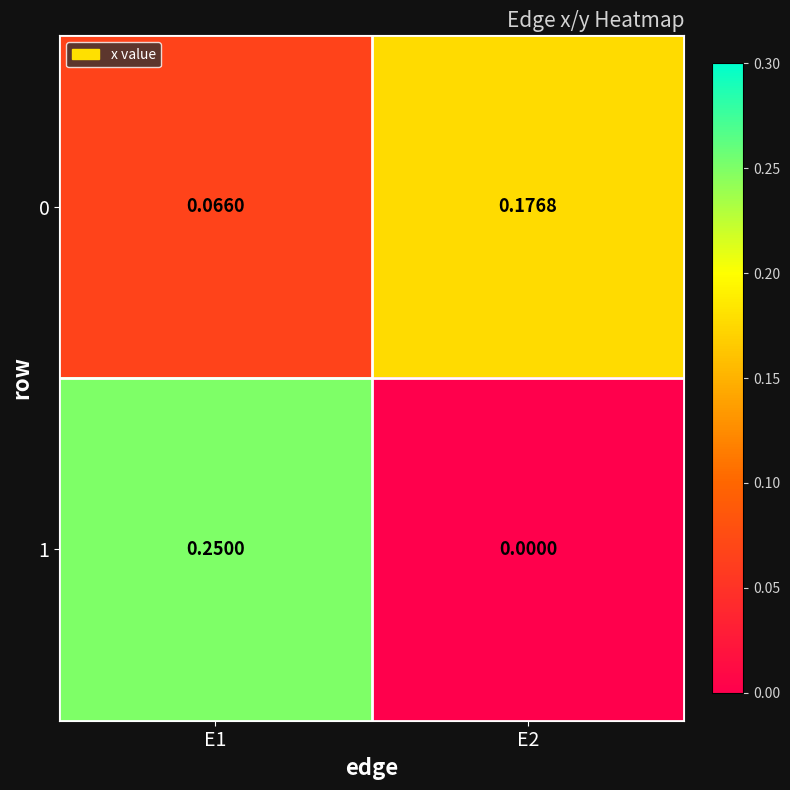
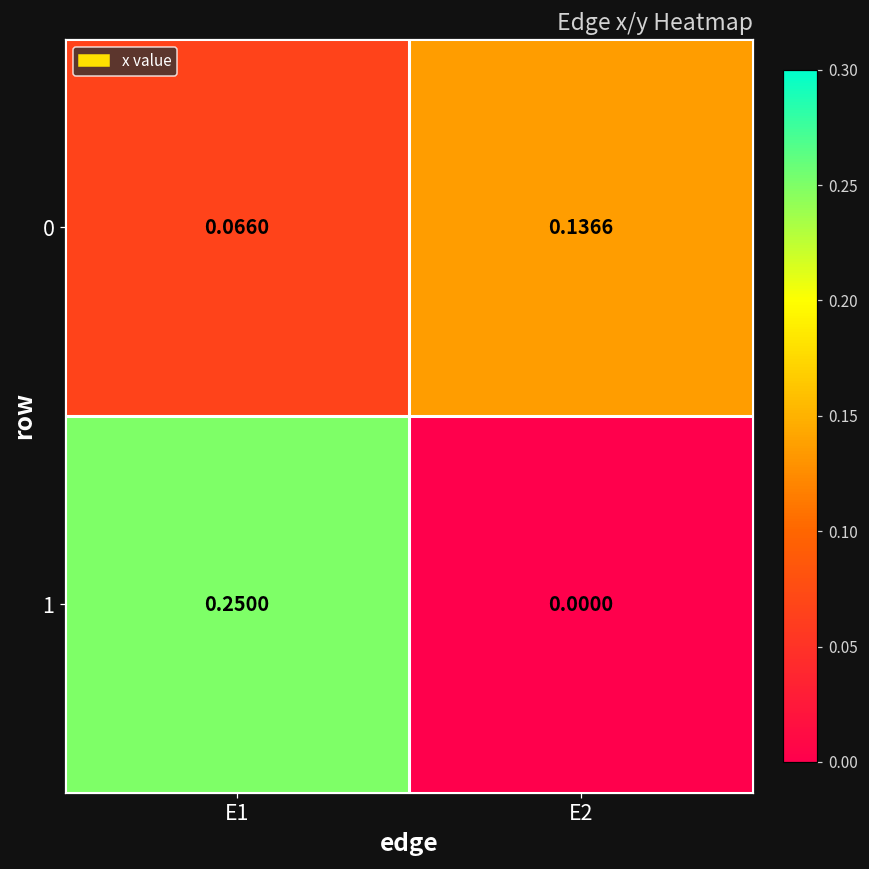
0, E2: 0.1768 -> 0.1366
